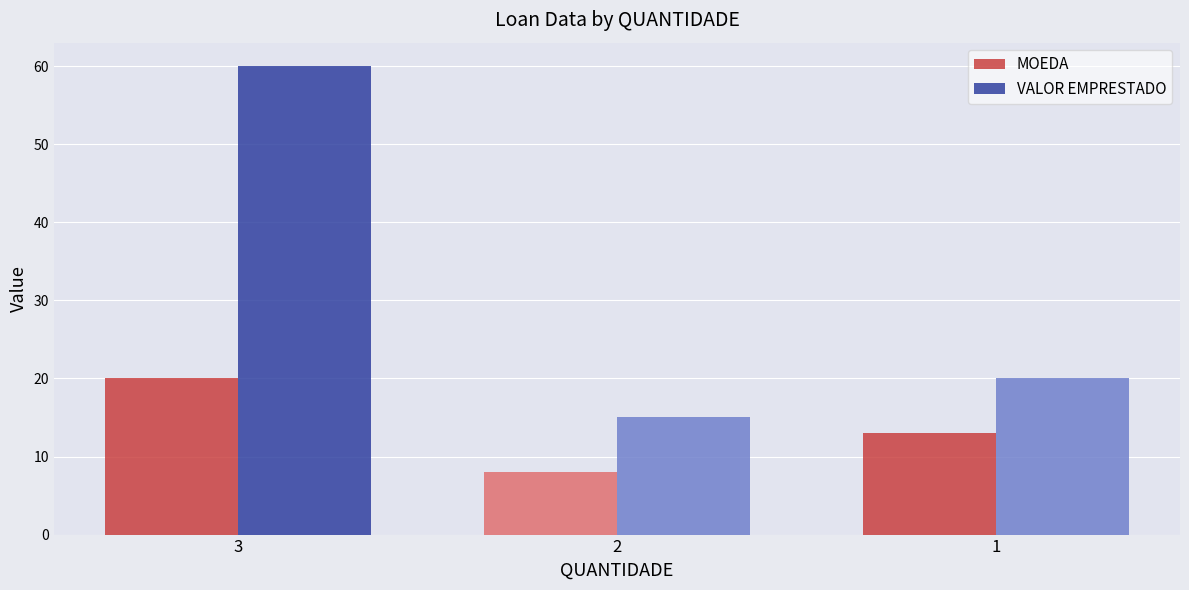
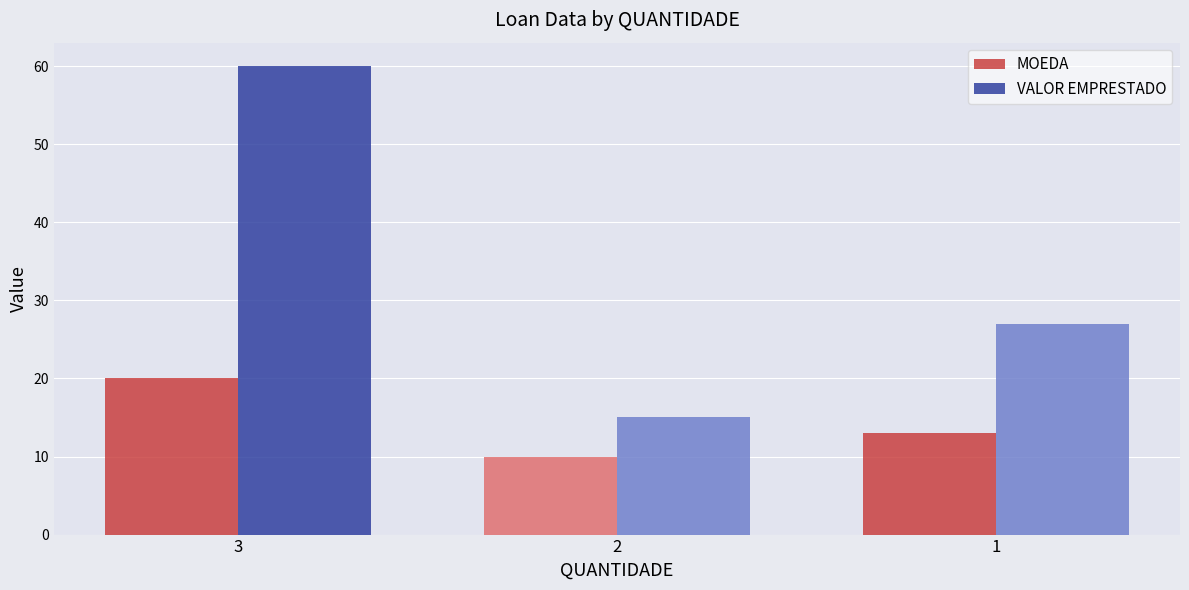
MOEDA, 2: 8 -> 10
VALOR EMPRESTADO, 1: 20 -> 27
